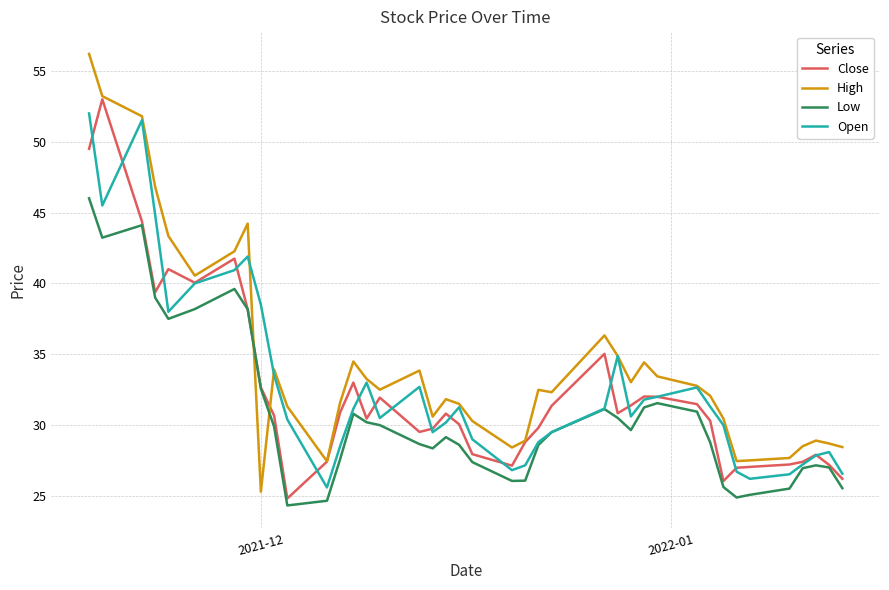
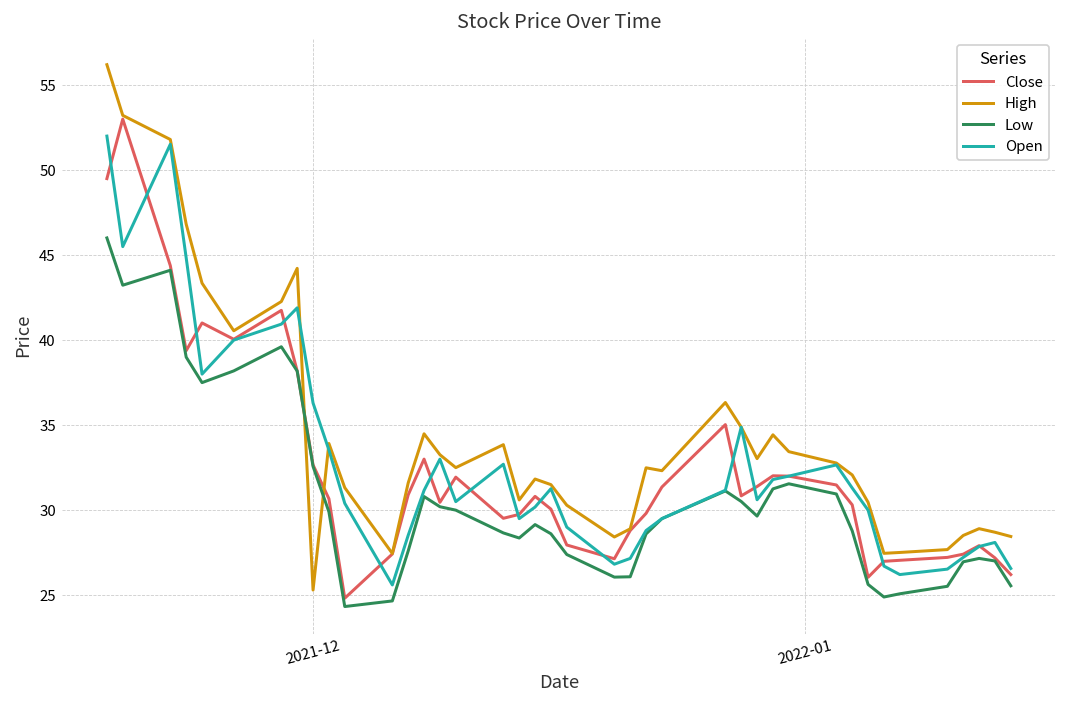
Open, 2021-12: 38.5 -> 36.3
